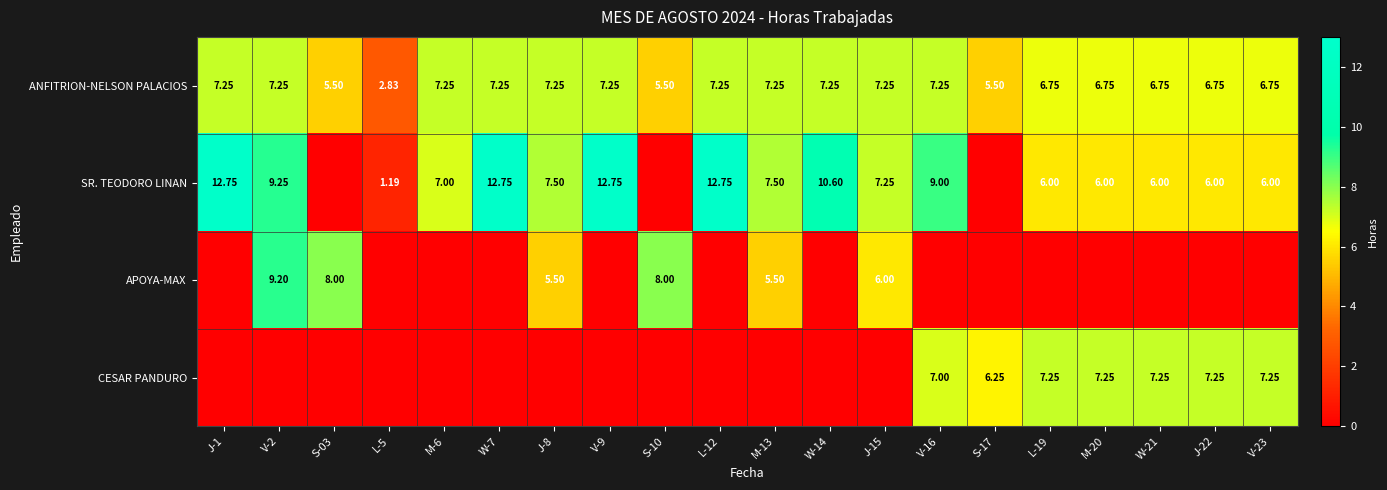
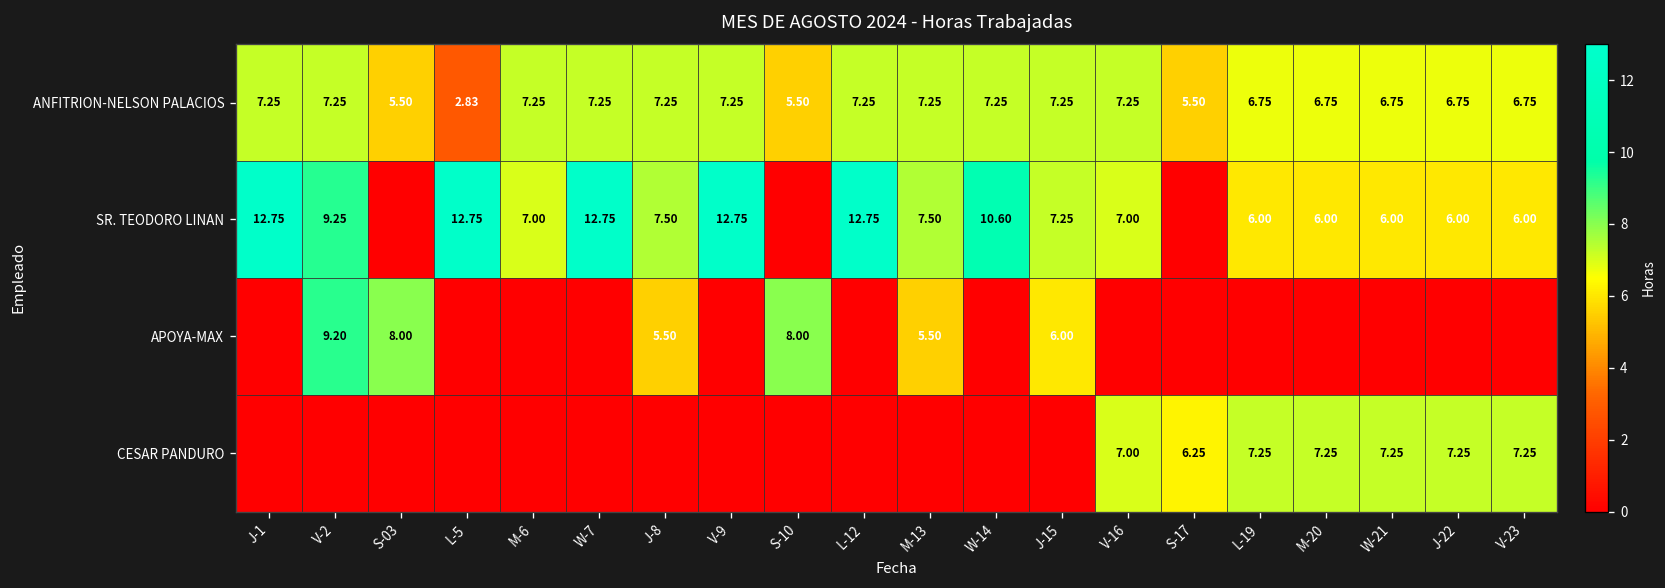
SR. TEODORO LINAN, L-5: 1.19 -> 12.75
SR. TEODORO LINAN, V-16: 9.00 -> 7.00
